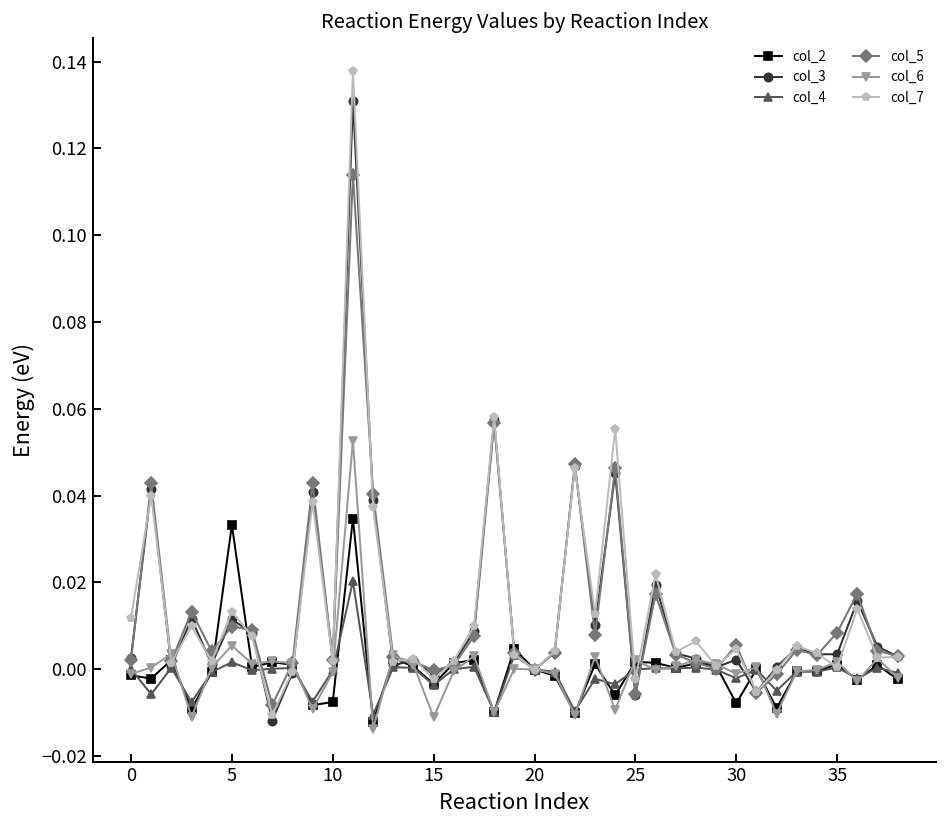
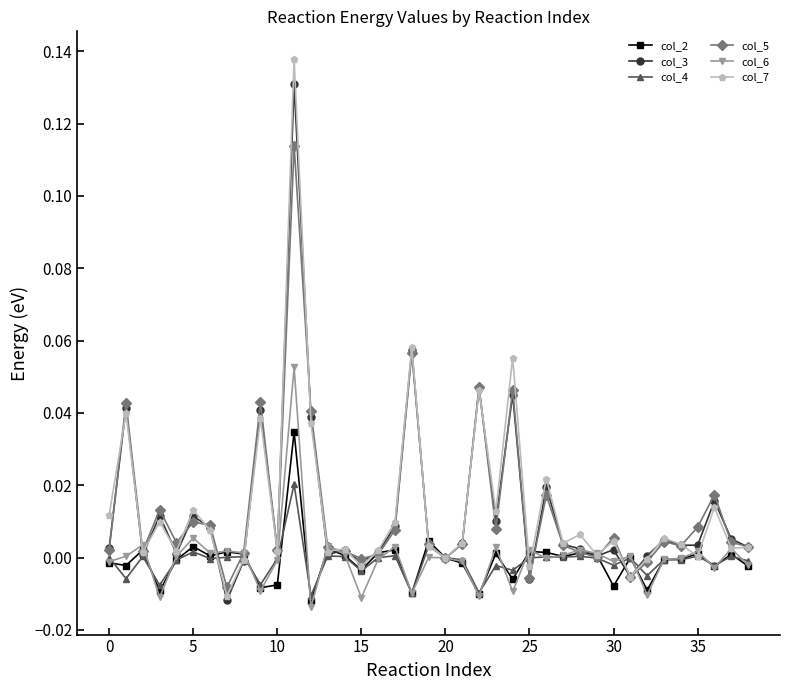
col_2, 5: 0.033 -> 0.003
